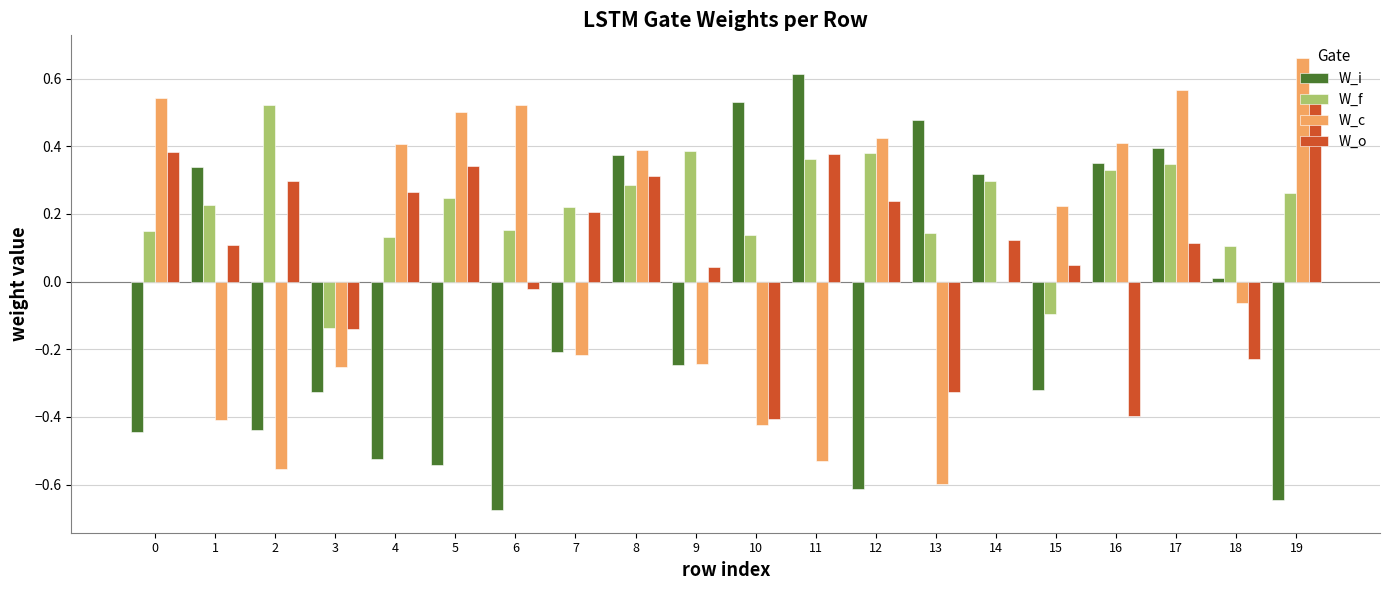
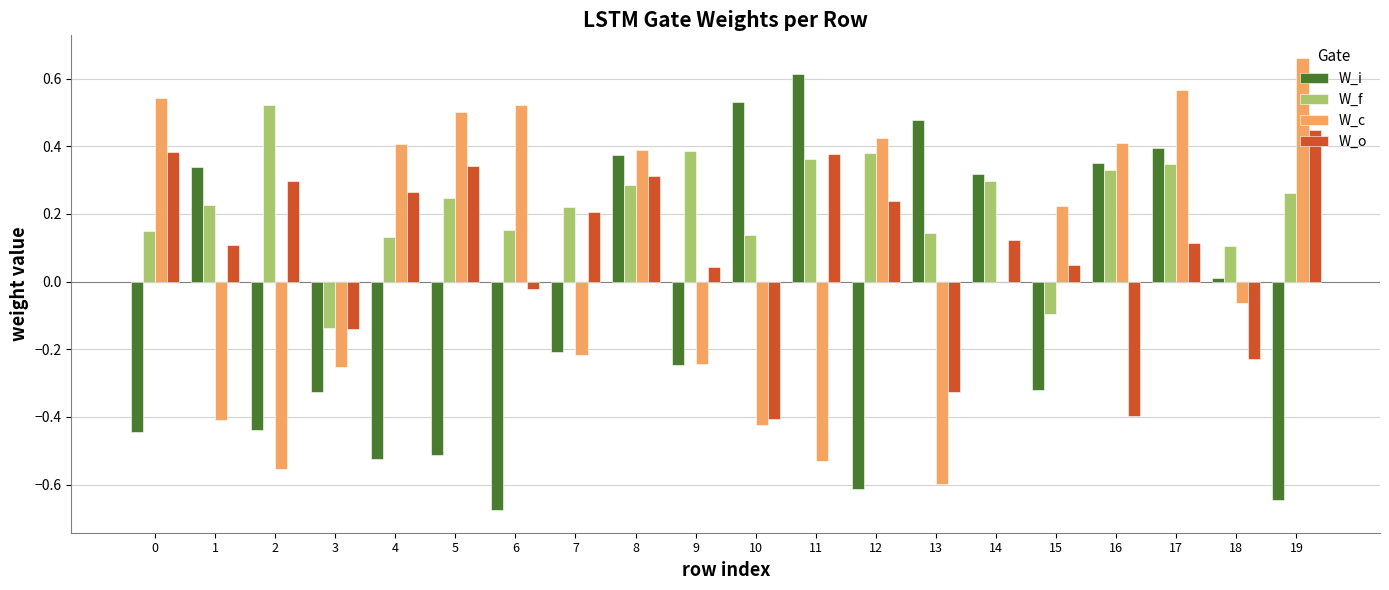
W_i, 5: -0.54 -> -0.51
W_o, 19: 0.53 -> 0.45
